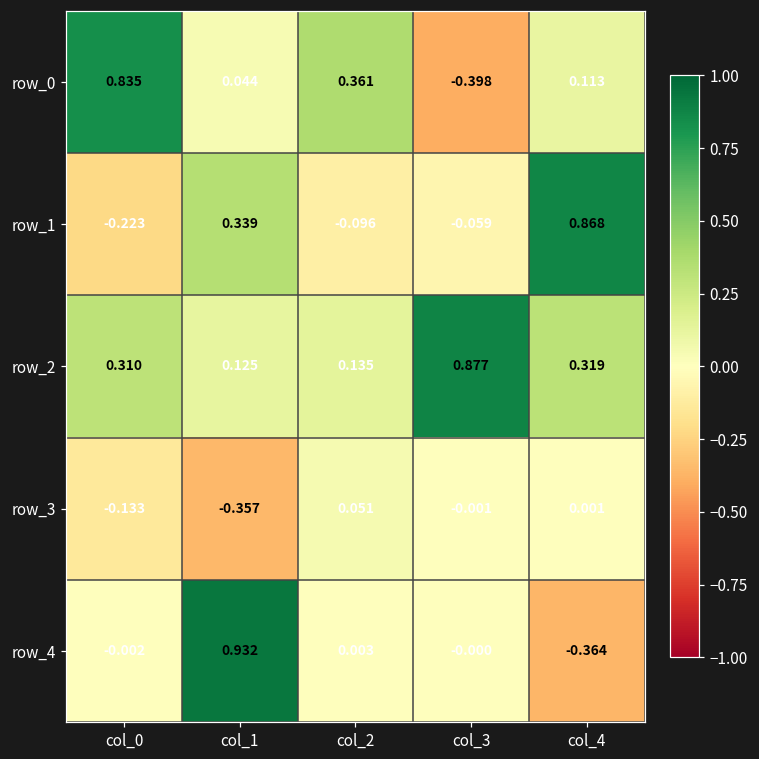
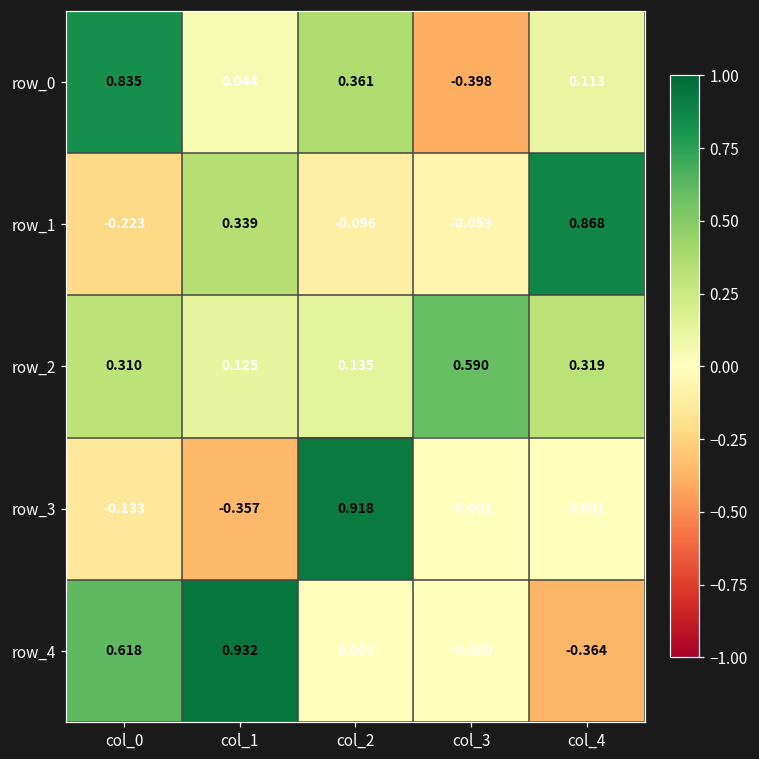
row_2, col_3: 0.877 -> 0.590
row_3, col_2: 0.051 -> 0.918
row_4, col_0: -0.002 -> 0.618
